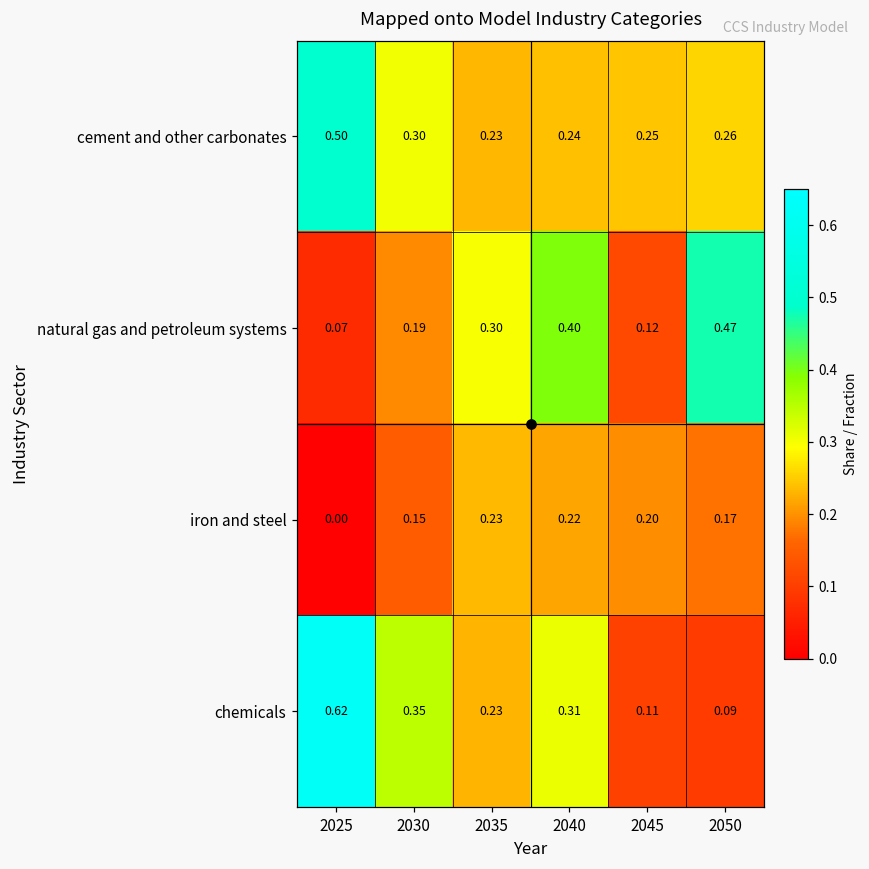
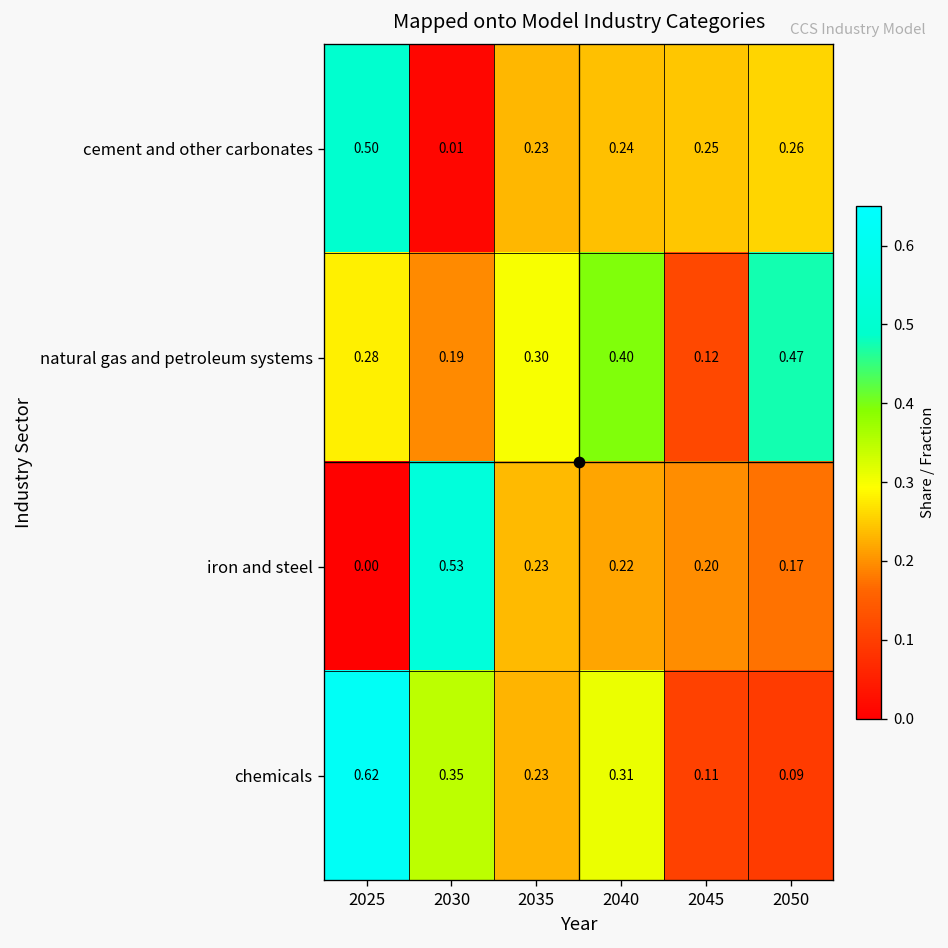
cement and other carbonates, 2030: 0.30 -> 0.01
natural gas and petroleum systems, 2025: 0.07 -> 0.28
iron and steel, 2030: 0.15 -> 0.53
